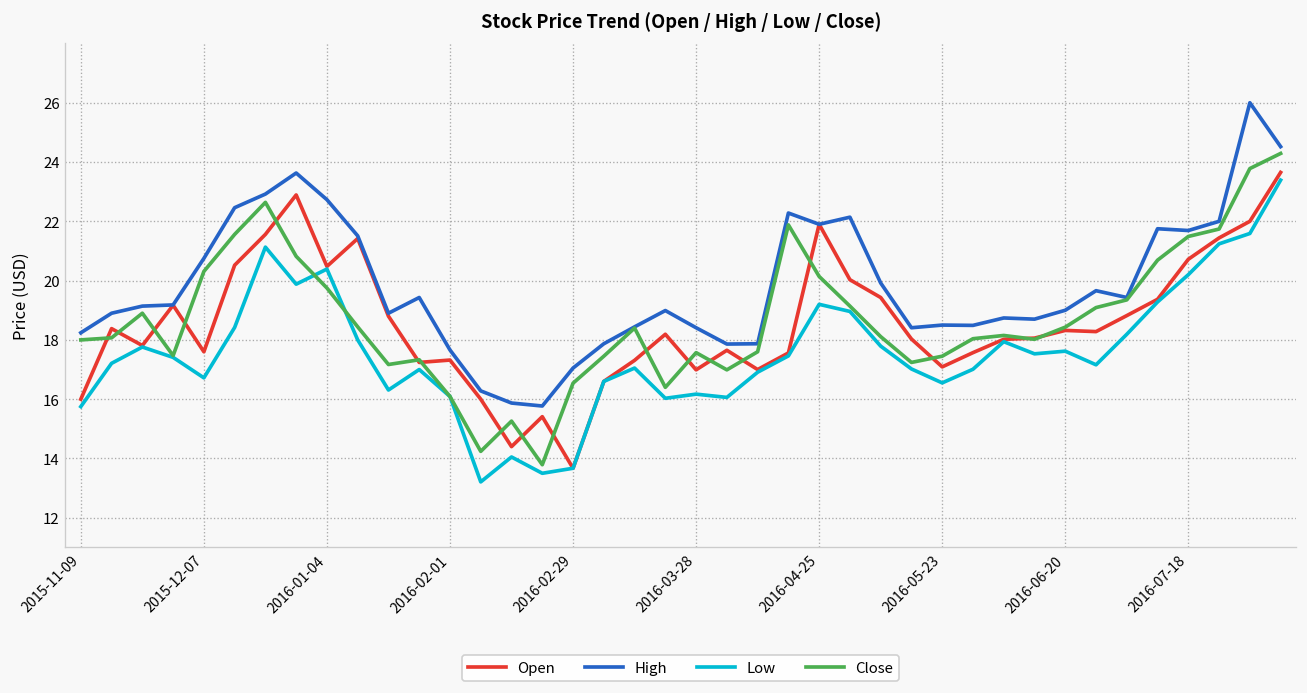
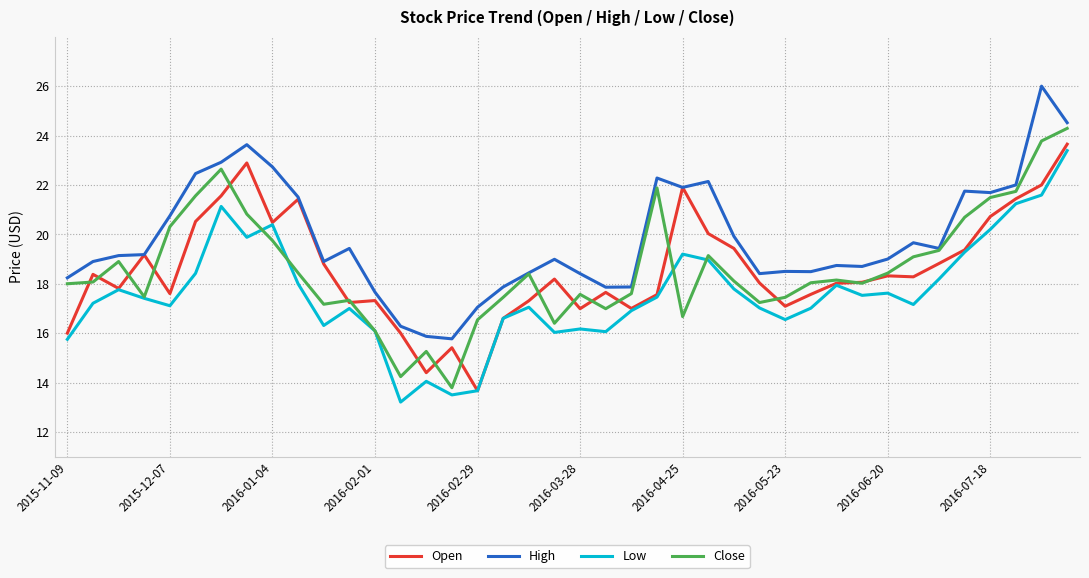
Low, 2015-12-07: 16.7 -> 17.1
Close, 2016-04-25: 20.1 -> 16.7
